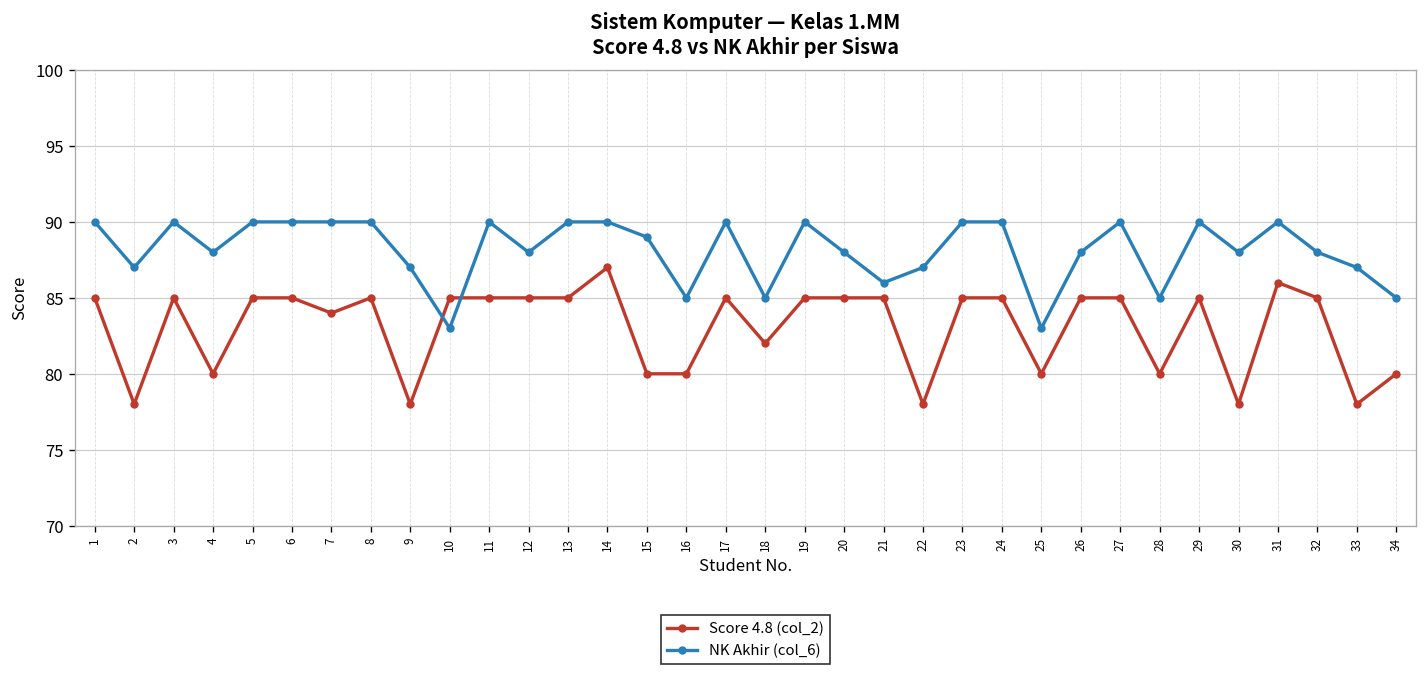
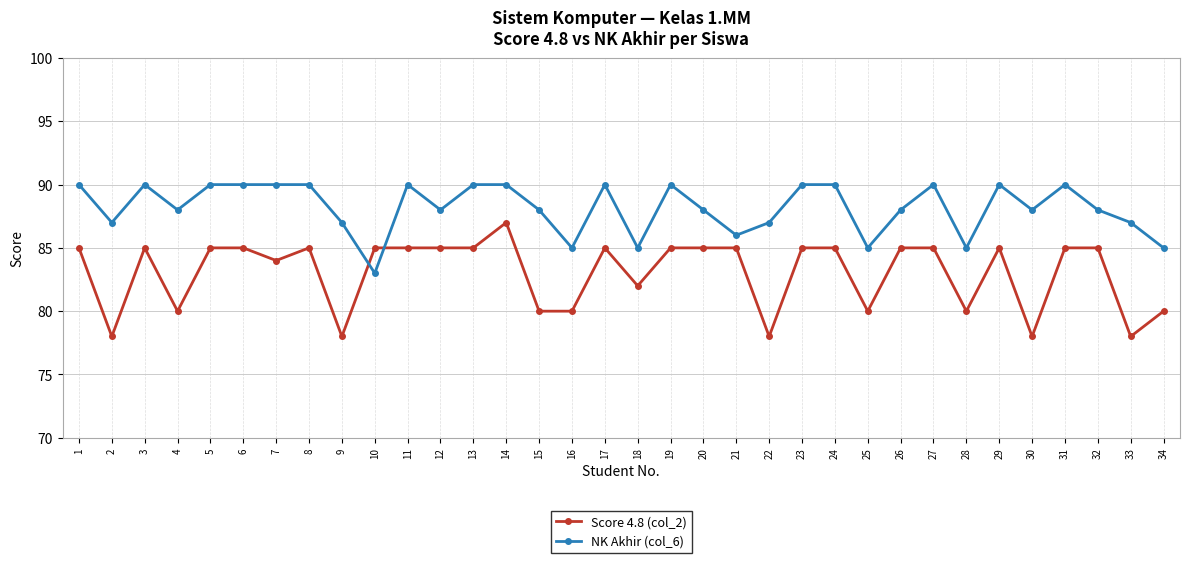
NK Akhir (col_6), 15: 89 -> 88
NK Akhir (col_6), 25: 83 -> 85
Score 4.8 (col_2), 31: 86 -> 85
